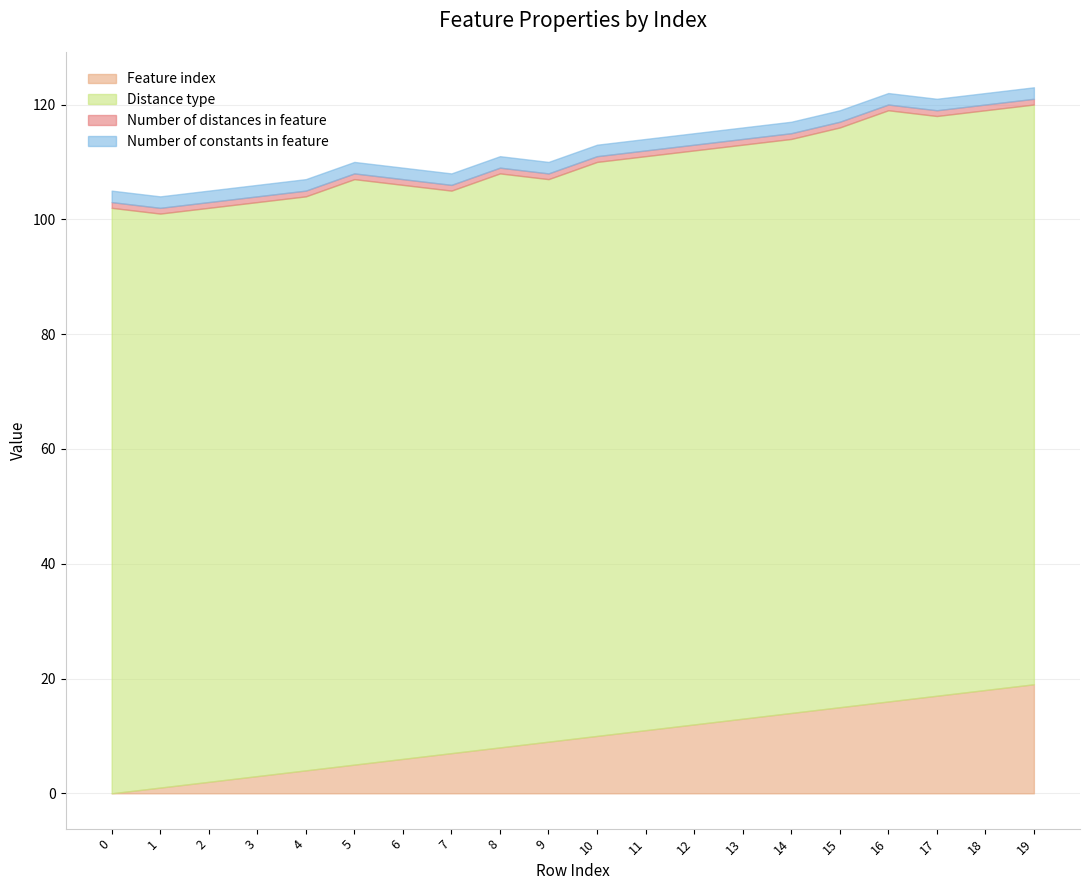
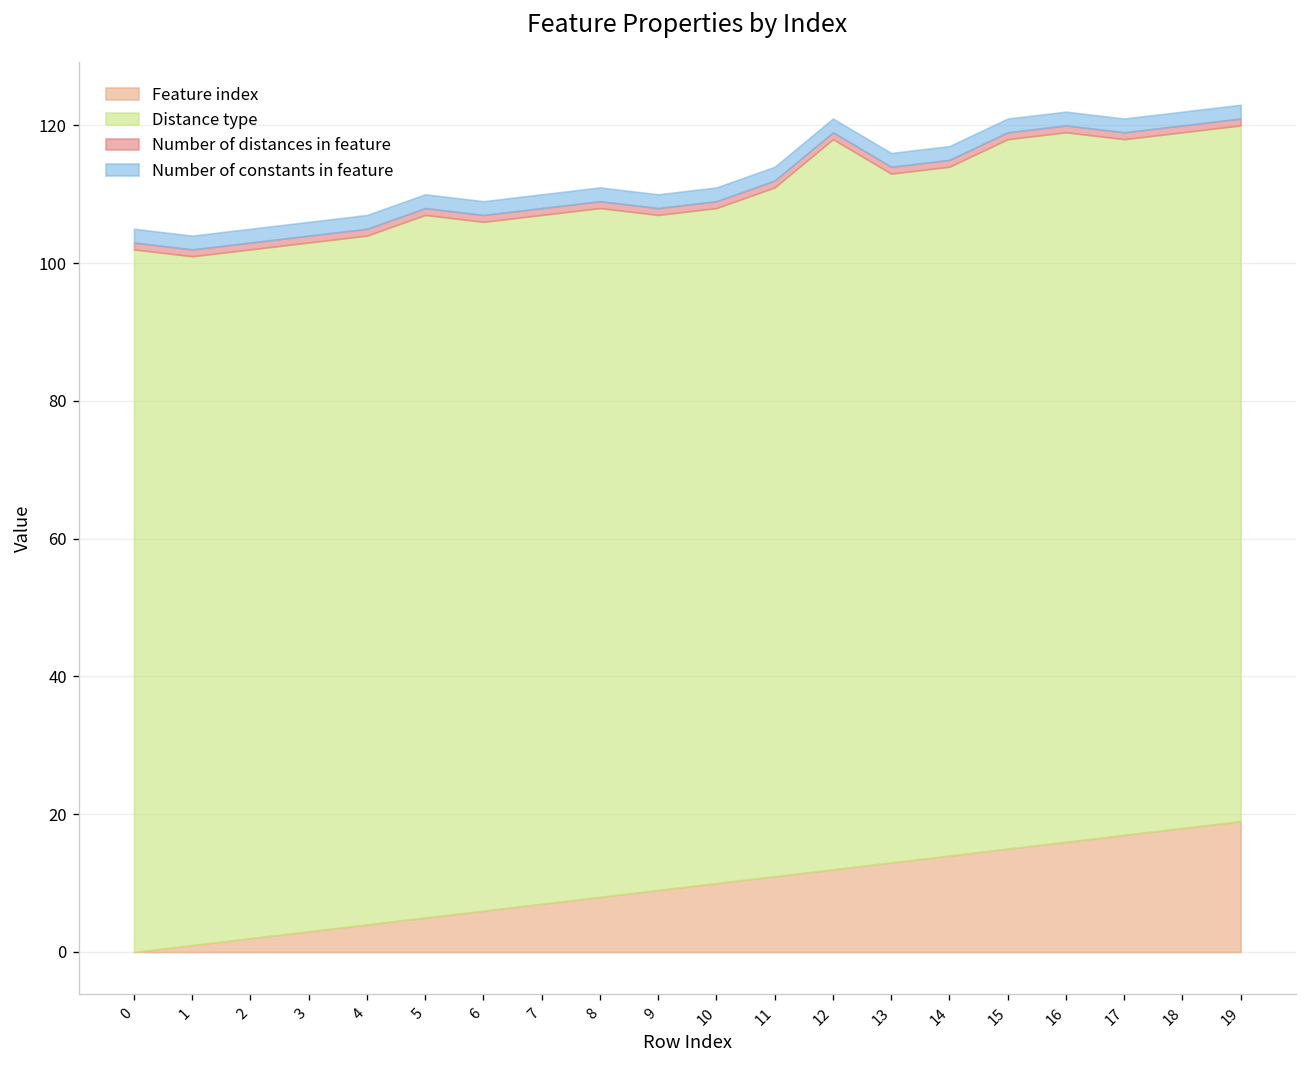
Distance type, 7: 98 -> 100
Distance type, 10: 100 -> 98
Distance type, 12: 100 -> 106
Distance type, 15: 101 -> 103
